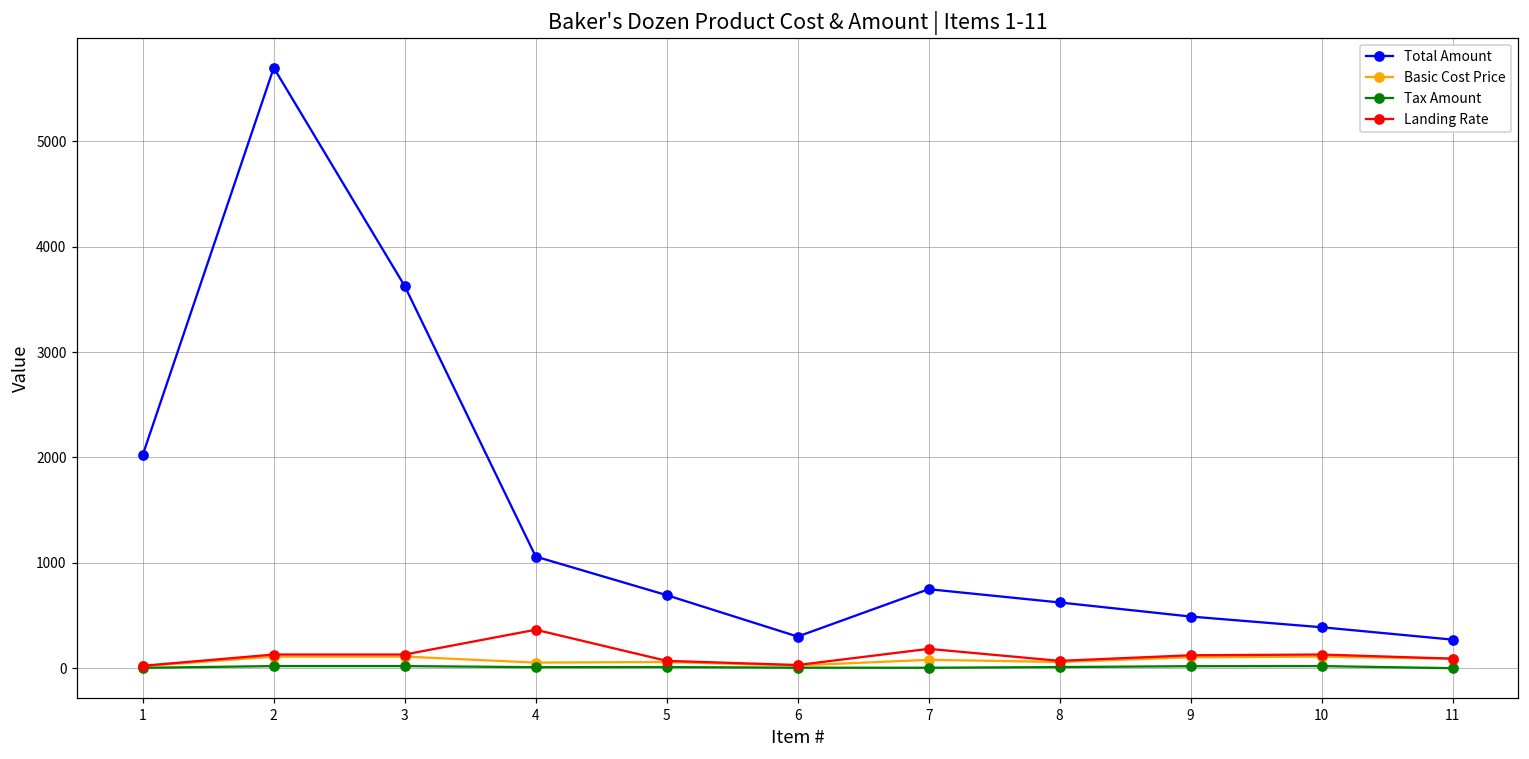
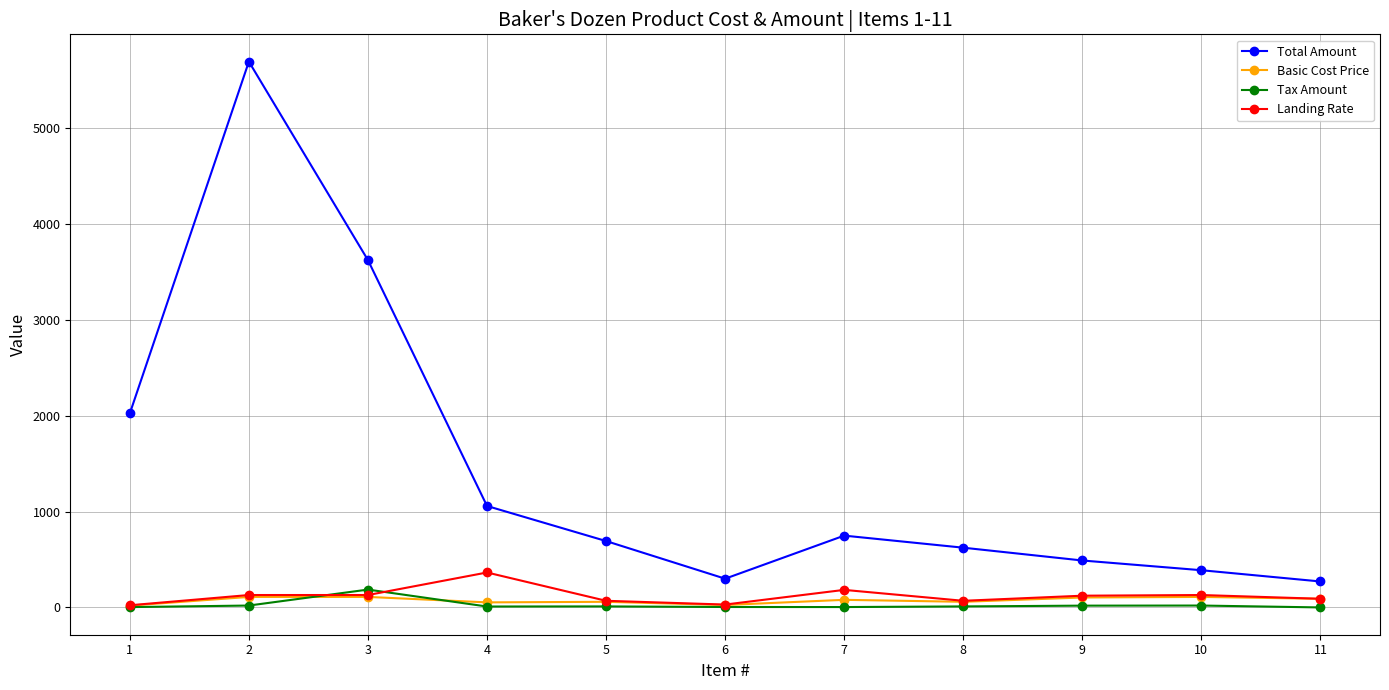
Tax Amount, 3: 0 -> 200
